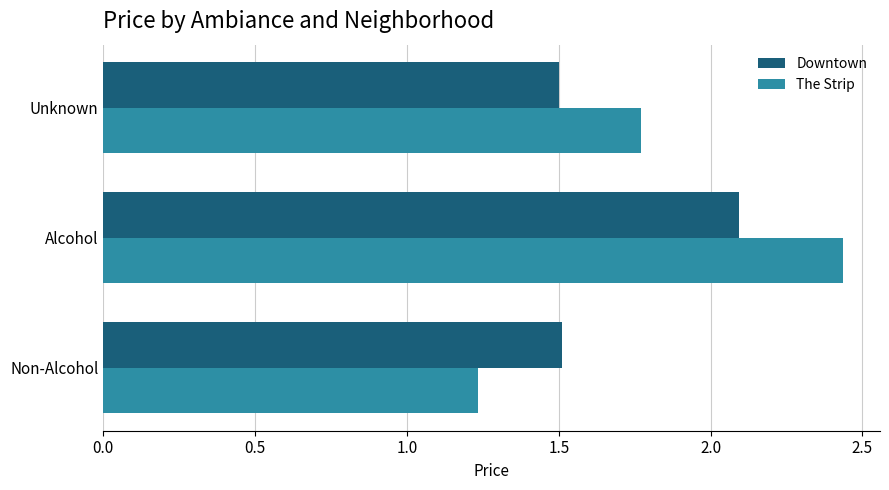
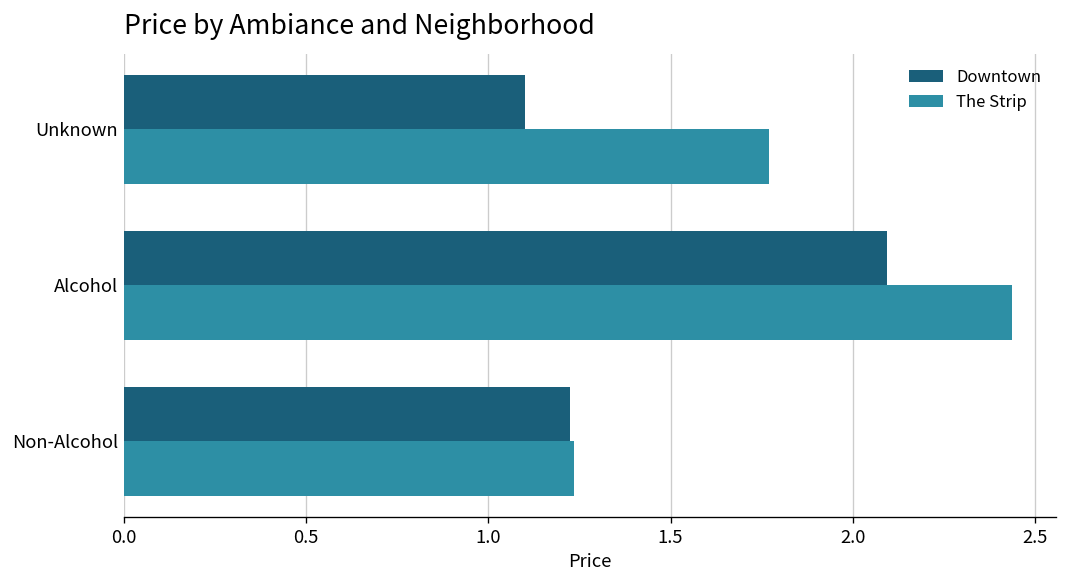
Downtown, Unknown: 1.5 -> 1.1
Downtown, Non-Alcohol: 1.51 -> 1.22
